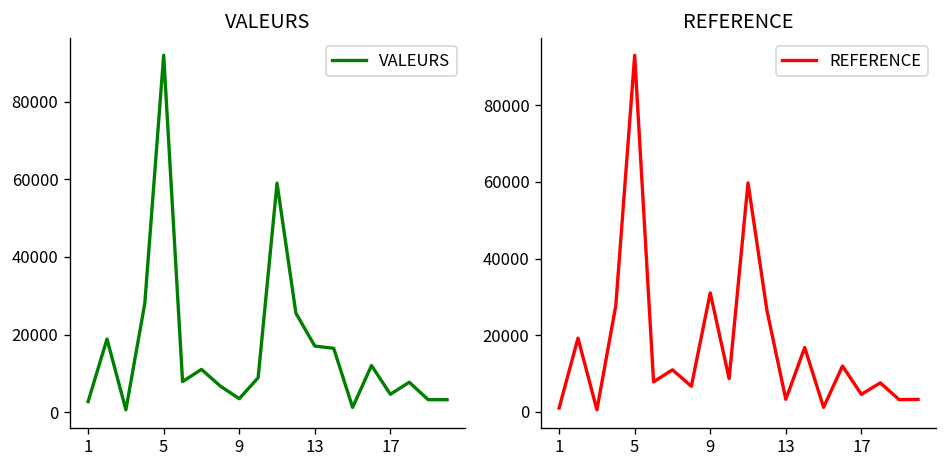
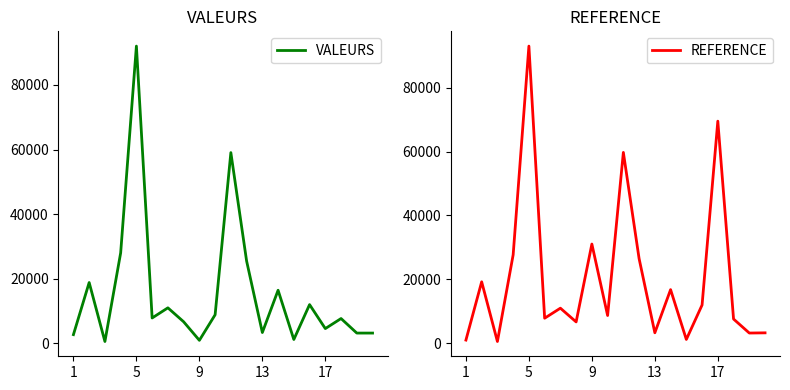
VALEURS, 9: 3000 -> 1000
VALEURS, 13: 17000 -> 3000
REFERENCE, 17: 5000 -> 70000
